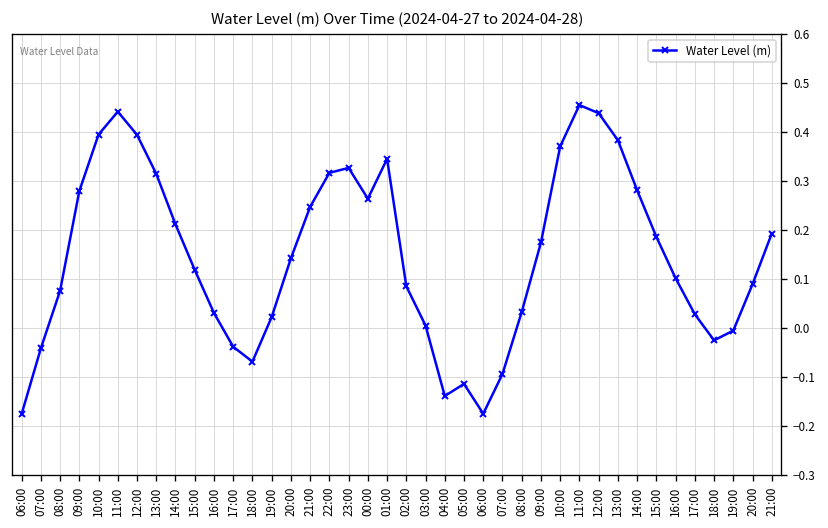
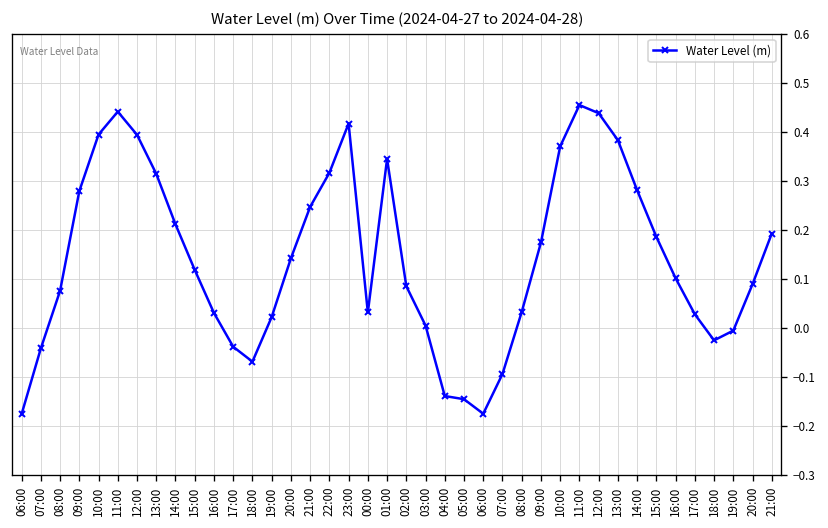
23:00: 0.33 -> 0.42
00:00: 0.26 -> 0.03
05:00: -0.11 -> -0.15
